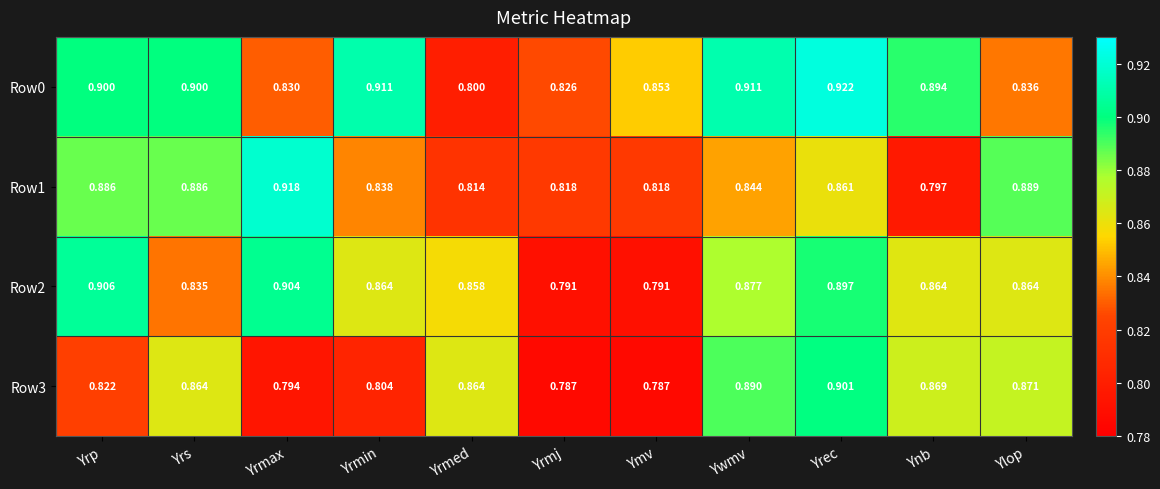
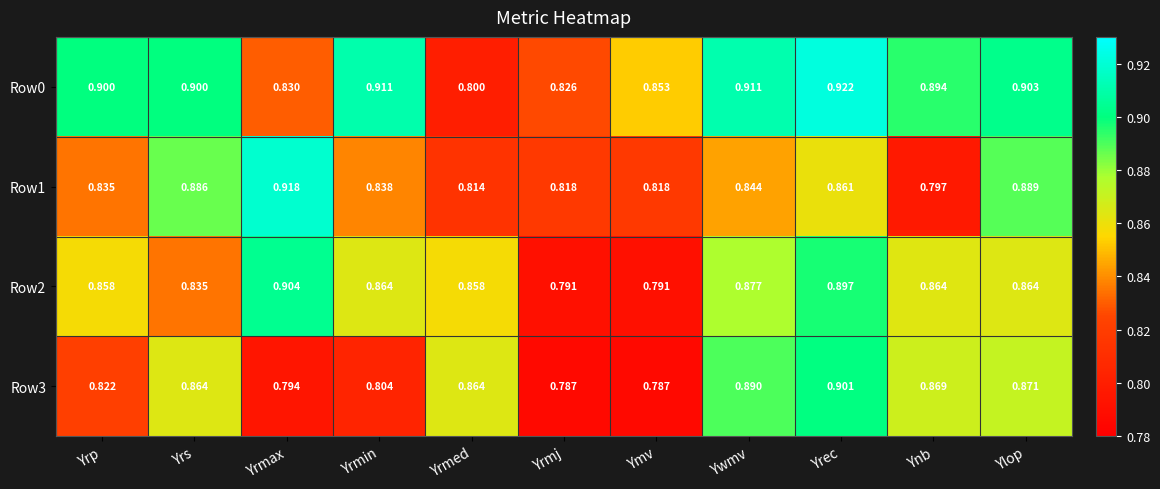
Row0, Ylop: 0.836 -> 0.903
Row1, Yrp: 0.886 -> 0.835
Row2, Yrp: 0.906 -> 0.858
